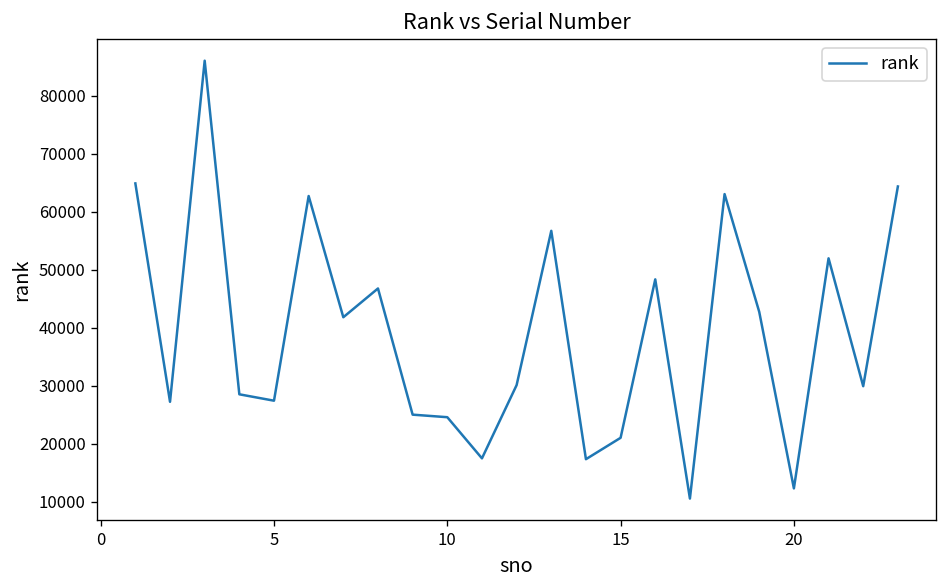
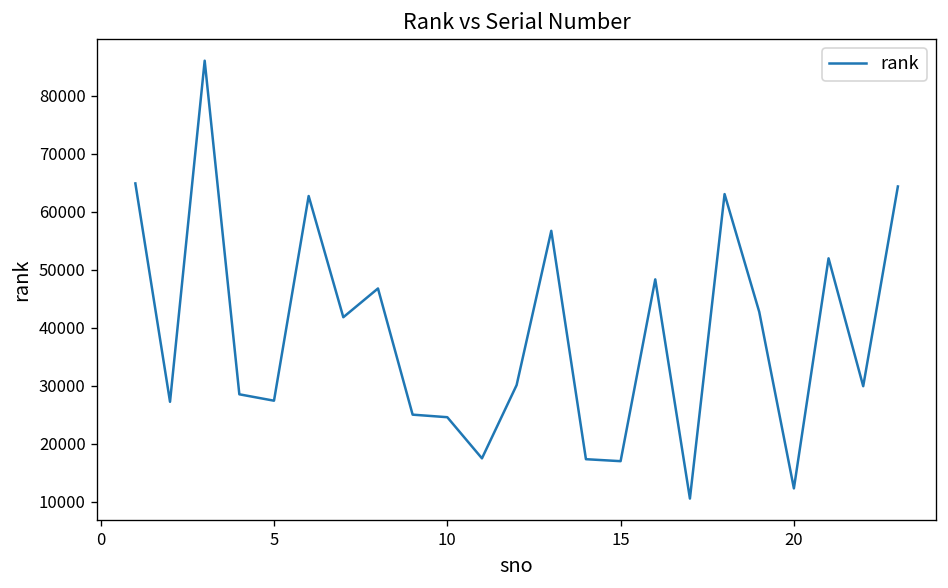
15: 21000 -> 17000
